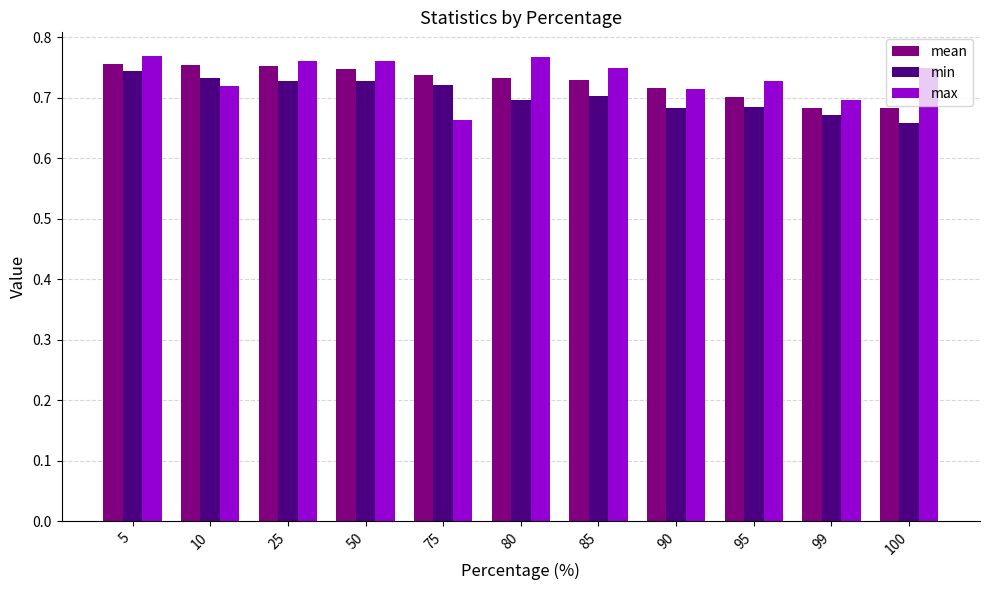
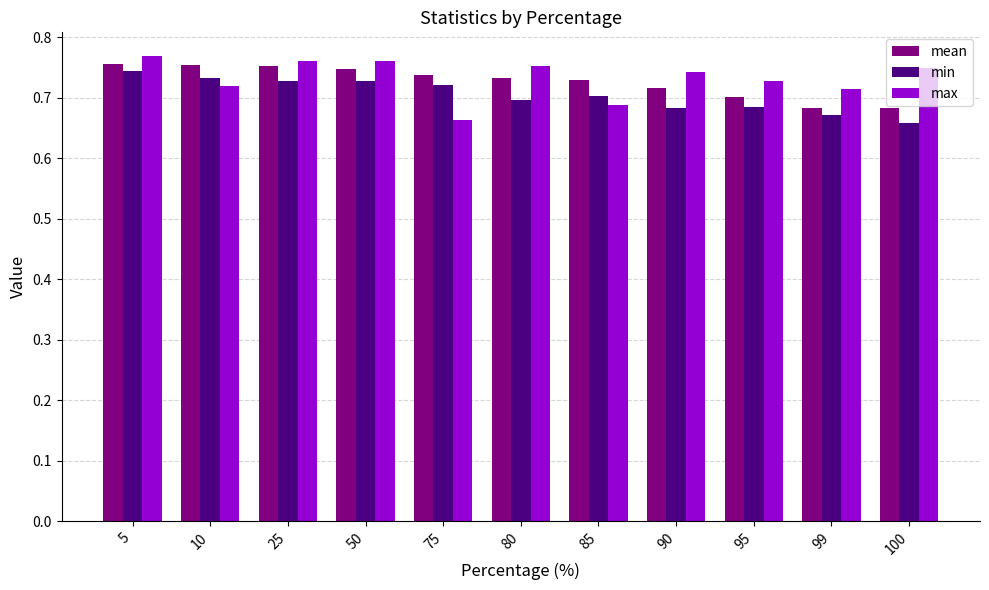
max, 80: 0.77 -> 0.75
max, 85: 0.75 -> 0.69
max, 90: 0.71 -> 0.74
max, 99: 0.70 -> 0.71
